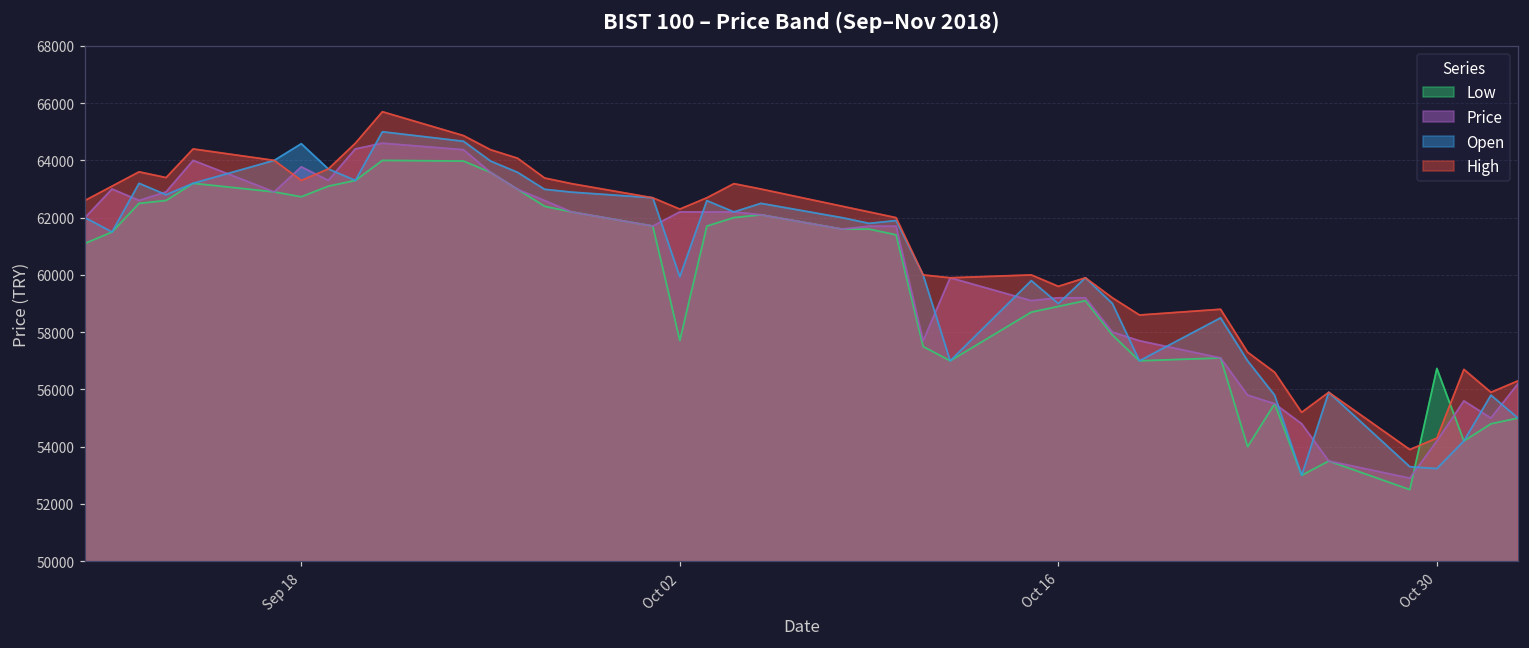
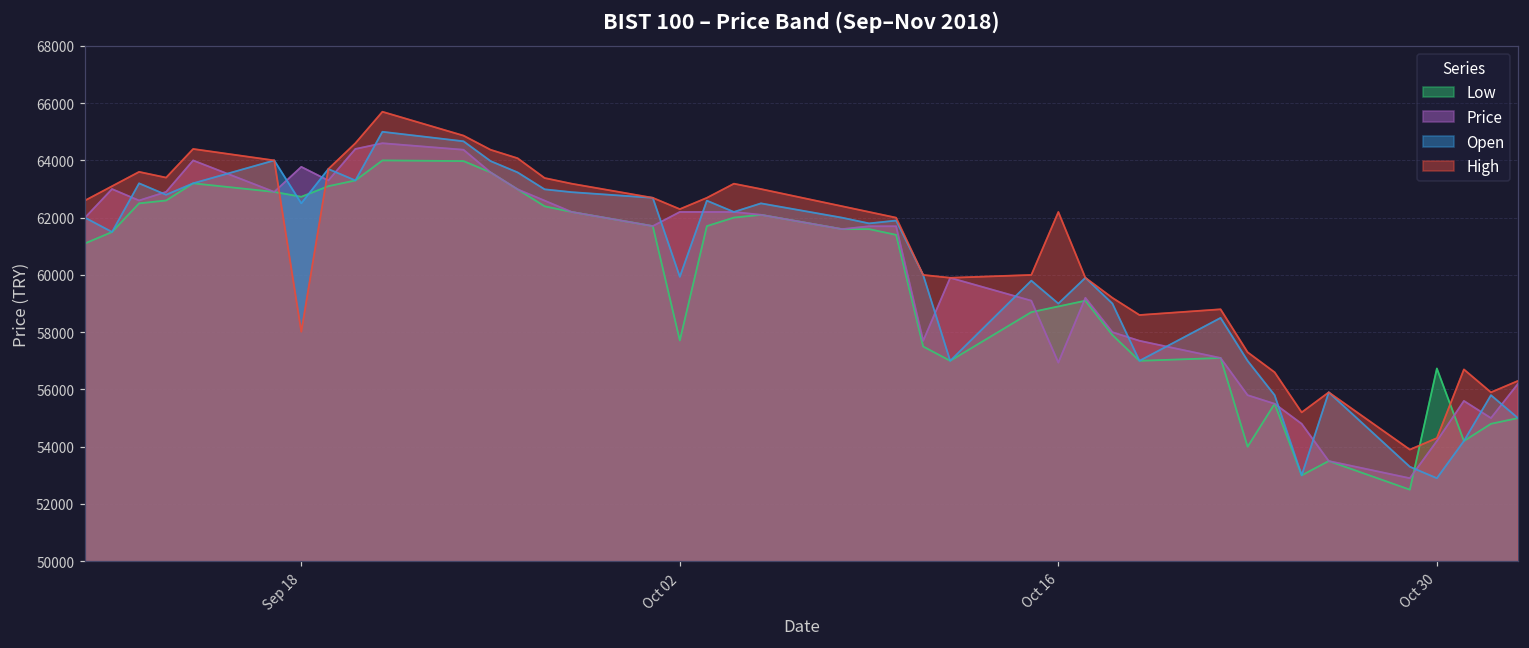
Open, Sep 18: 64600 -> 62500
High, Sep 18: 63300 -> 58000
Price, Oct 16: 59200 -> 56900
High, Oct 16: 59600 -> 62200
Open, Oct 30: 53200 -> 52900
